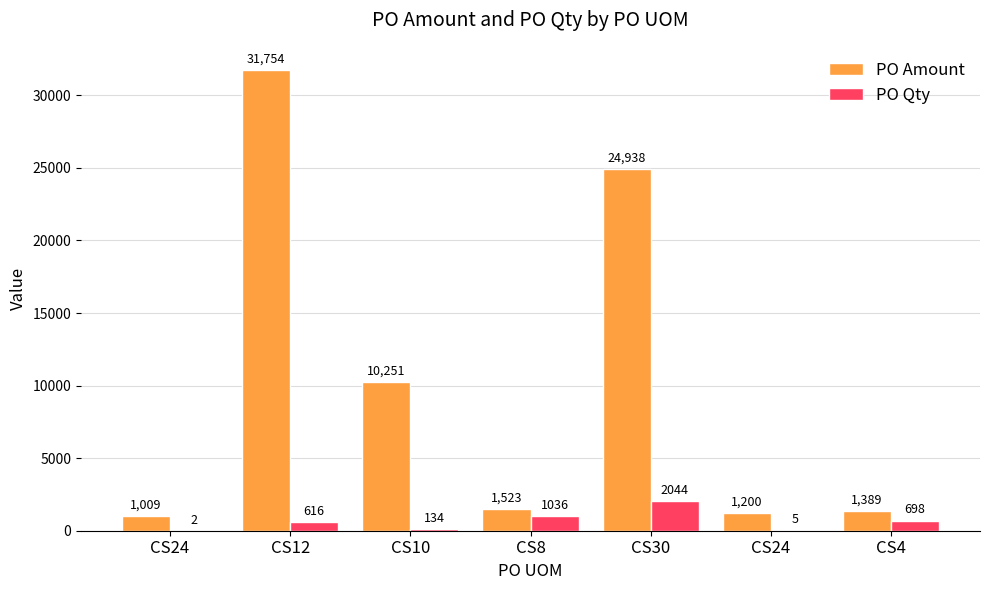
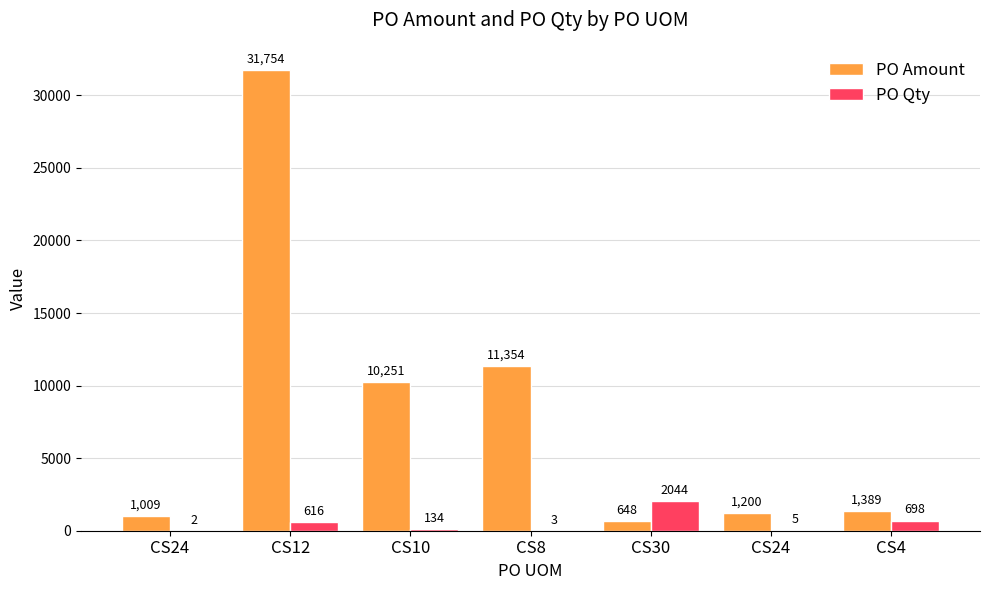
PO Amount, CS8: 1,523 -> 11,354
PO Qty, CS8: 1036 -> 3
PO Amount, CS30: 24,938 -> 648
